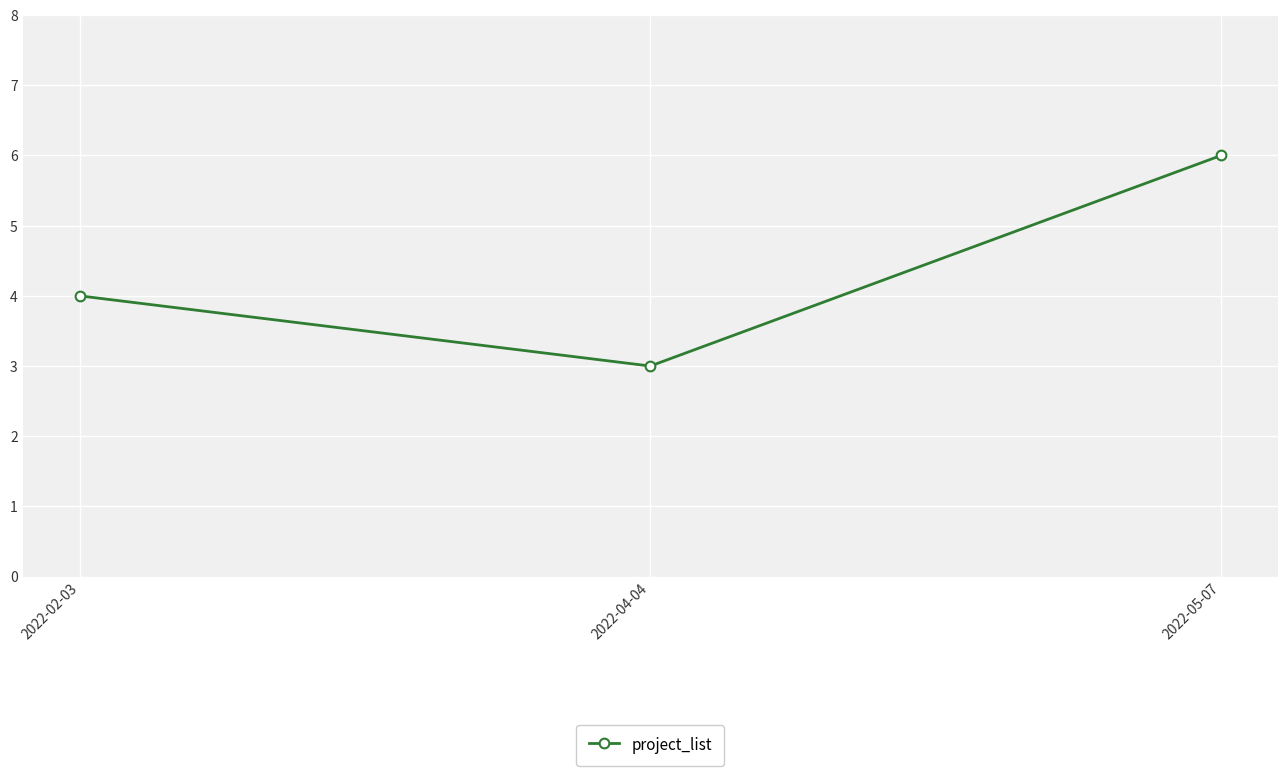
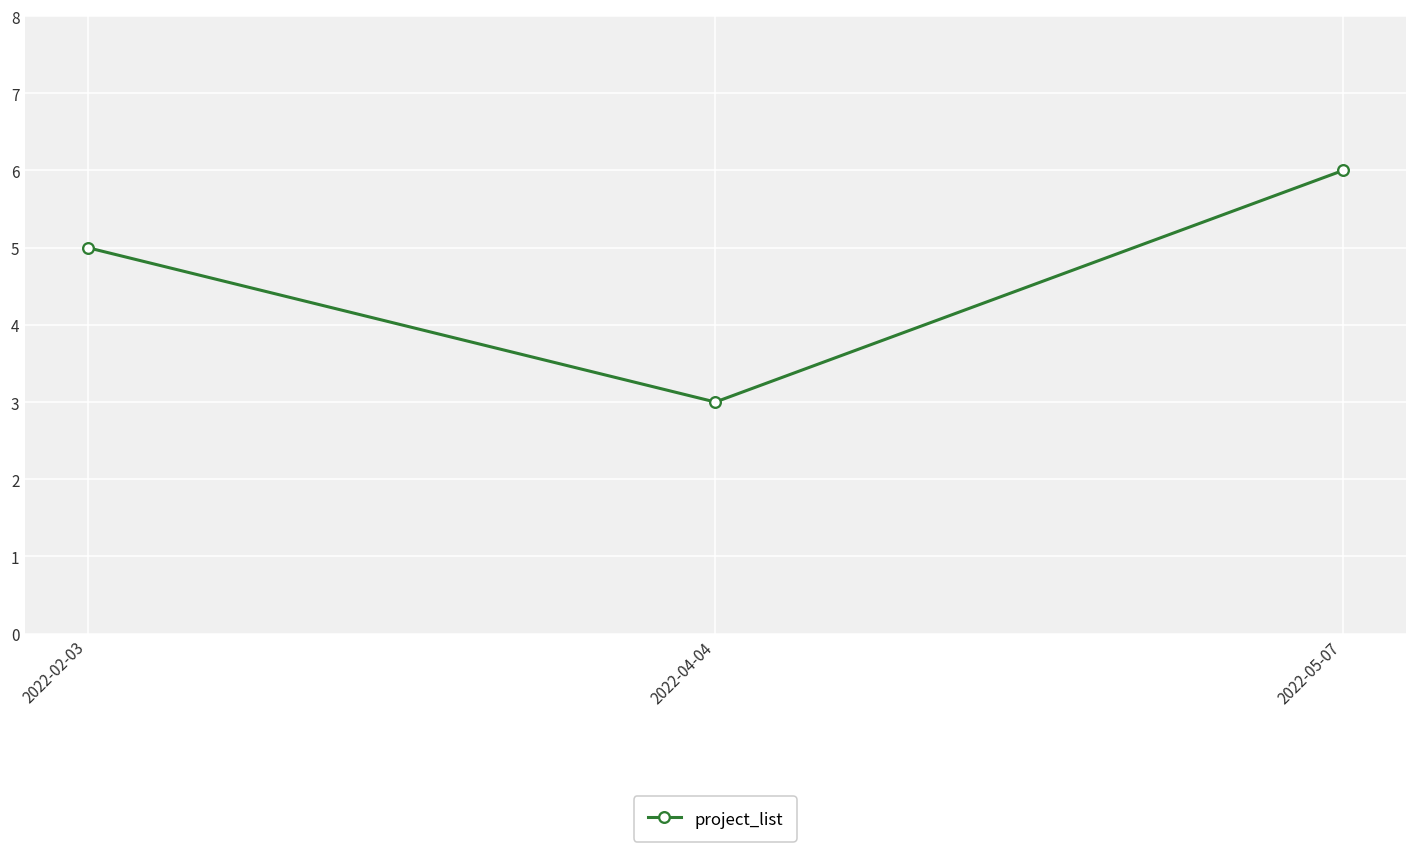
2022-02-03: 4 -> 5
